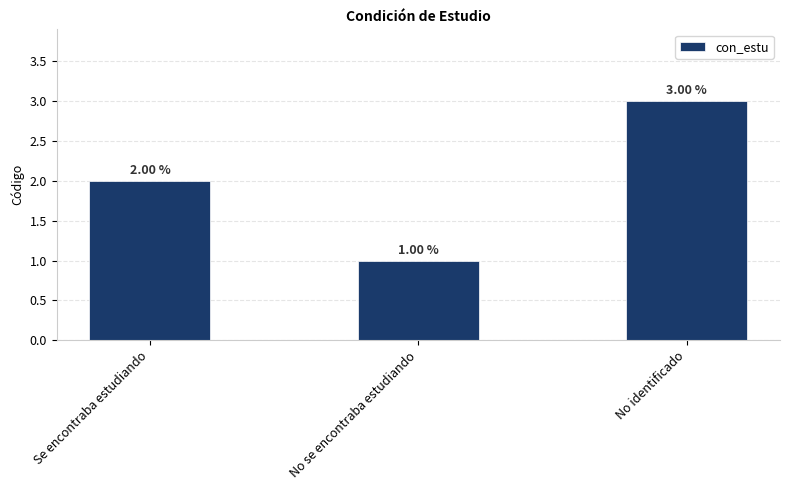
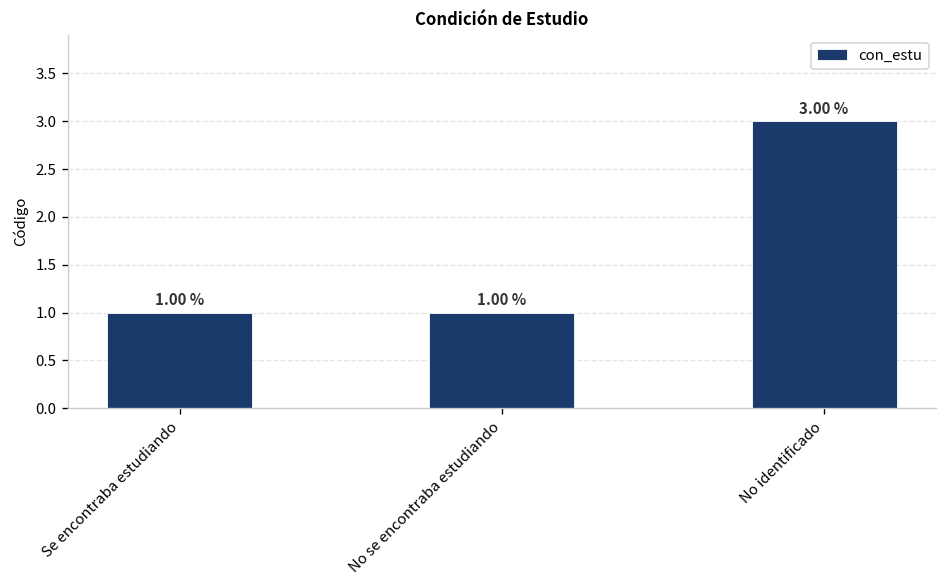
Se encontraba estudiando: 2.00 % -> 1.00 %
